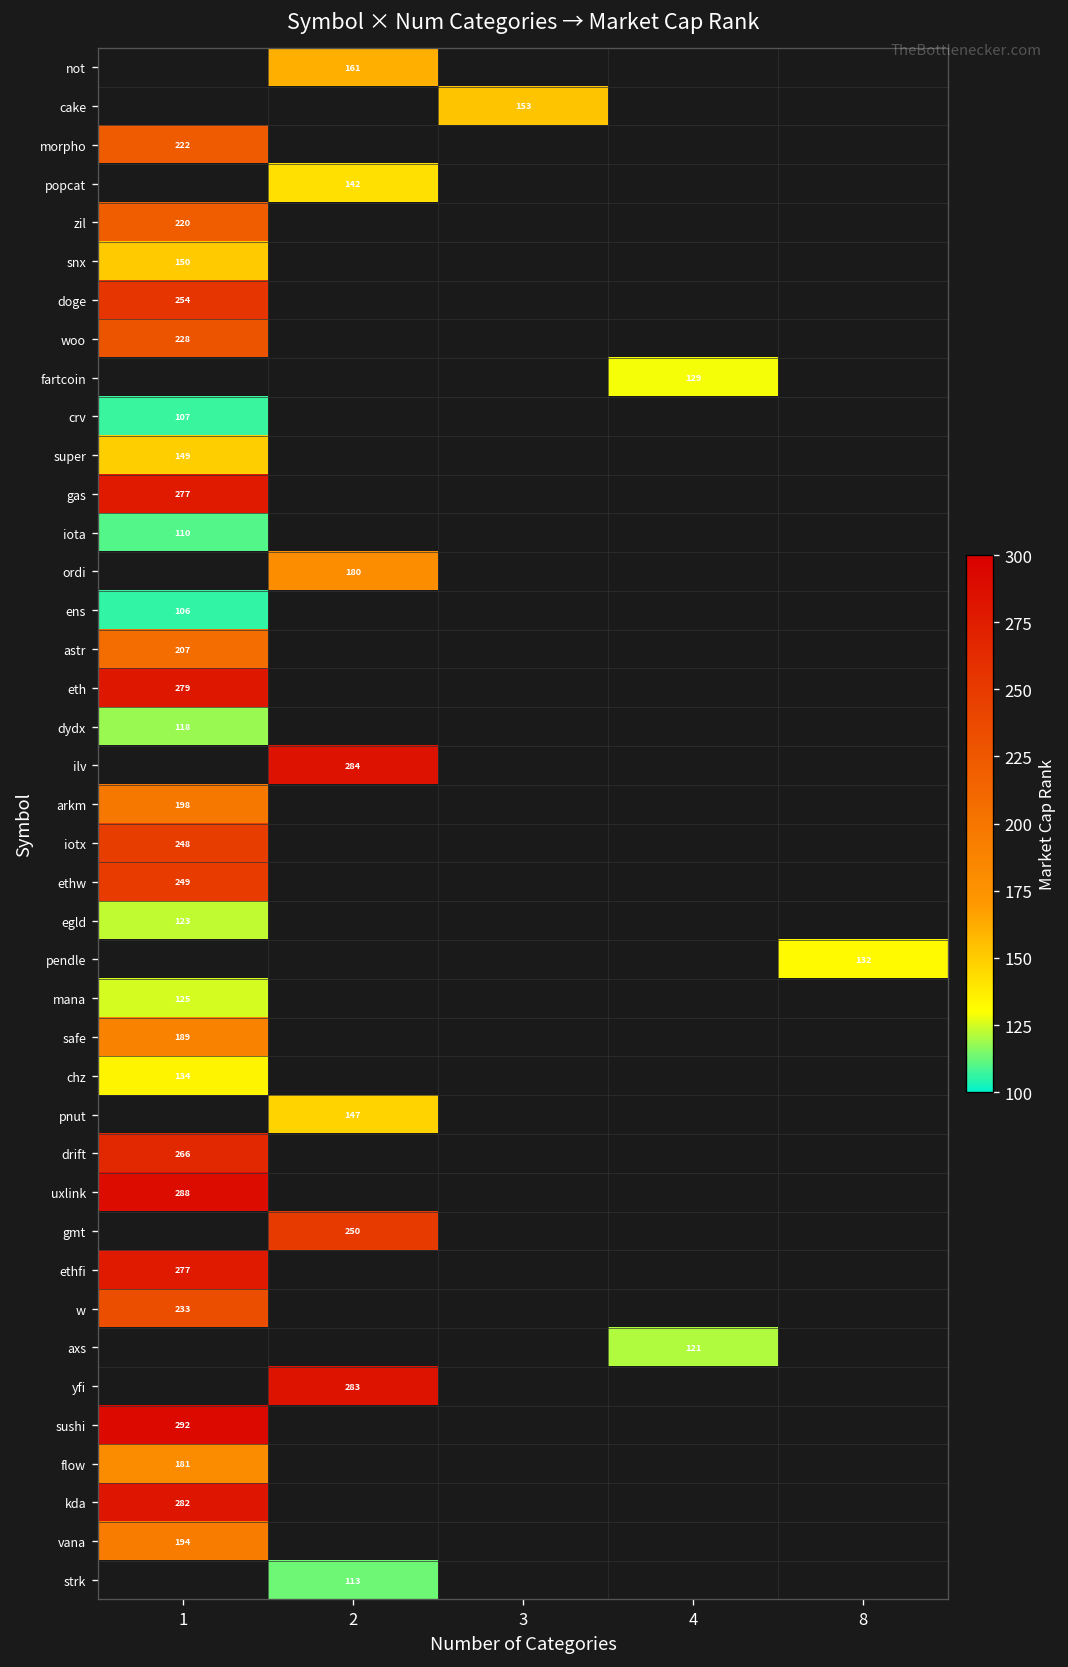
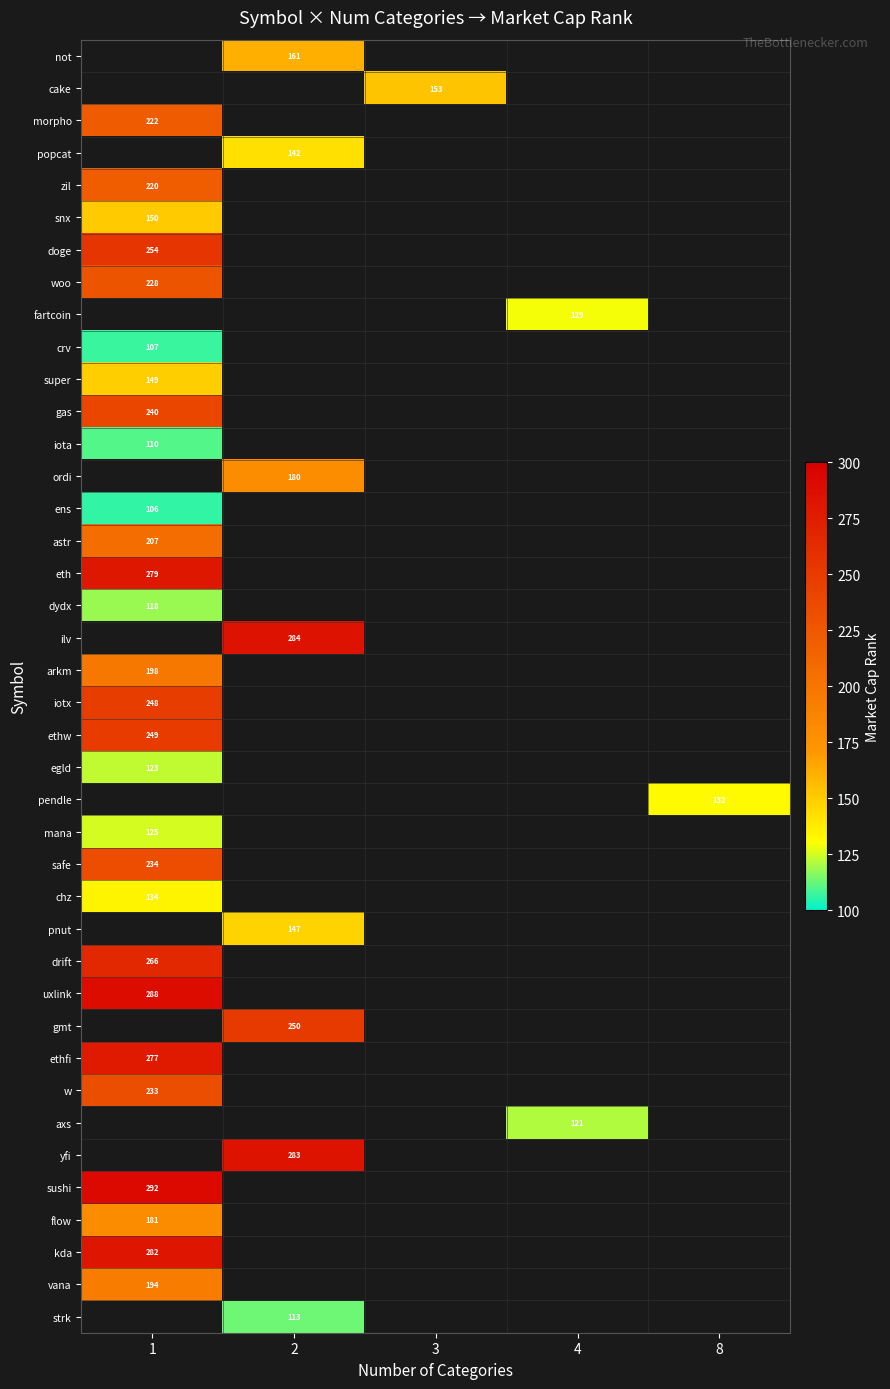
gas, 1: 277 -> 240
safe, 1: 189 -> 234
